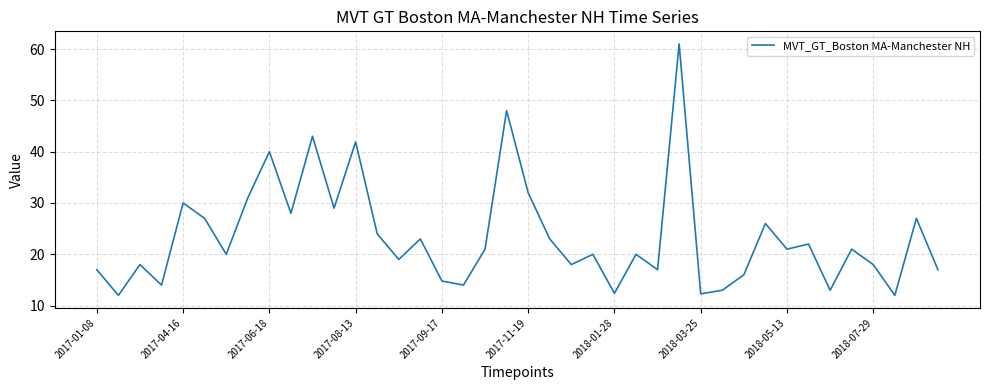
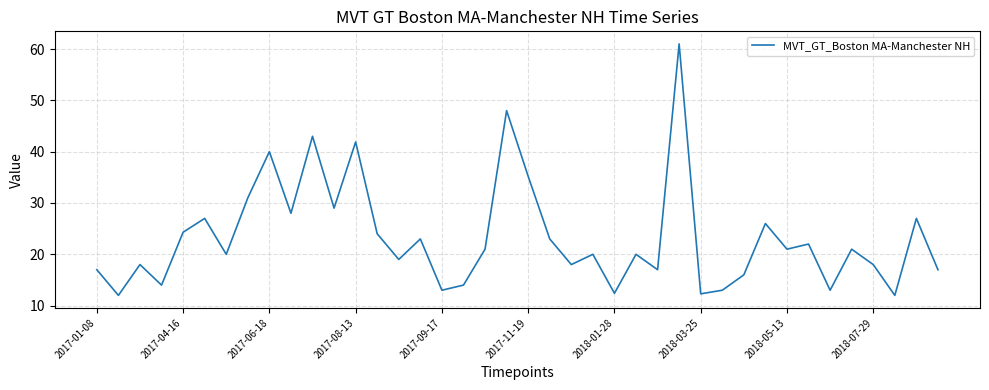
2017-04-16: 30 -> 24
2017-09-17: 15 -> 13
2017-11-19: 32 -> 35
